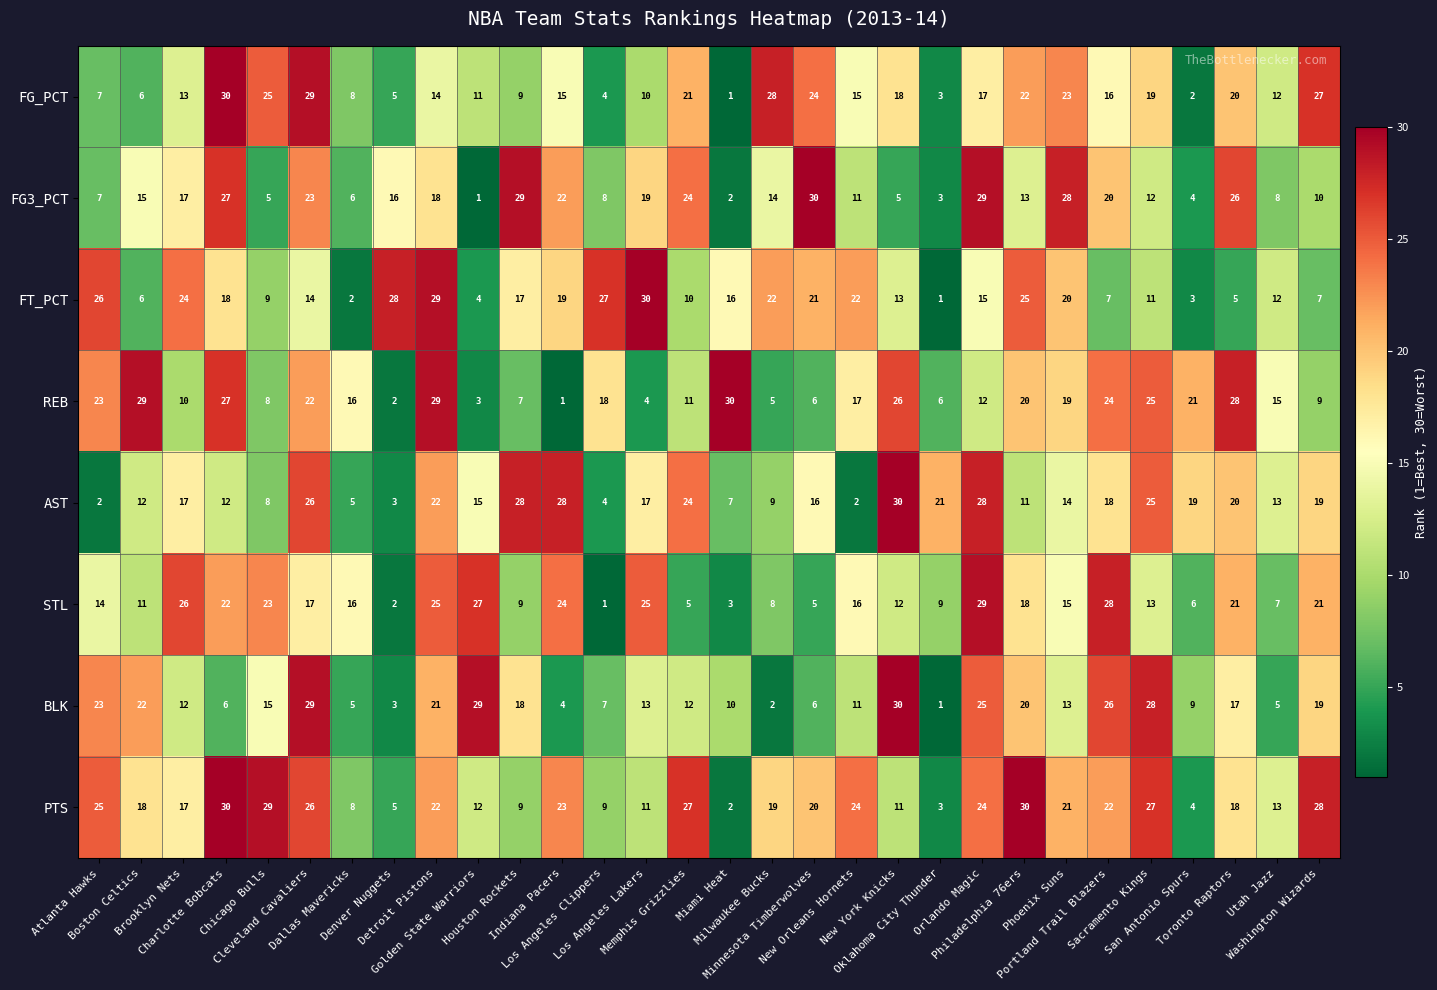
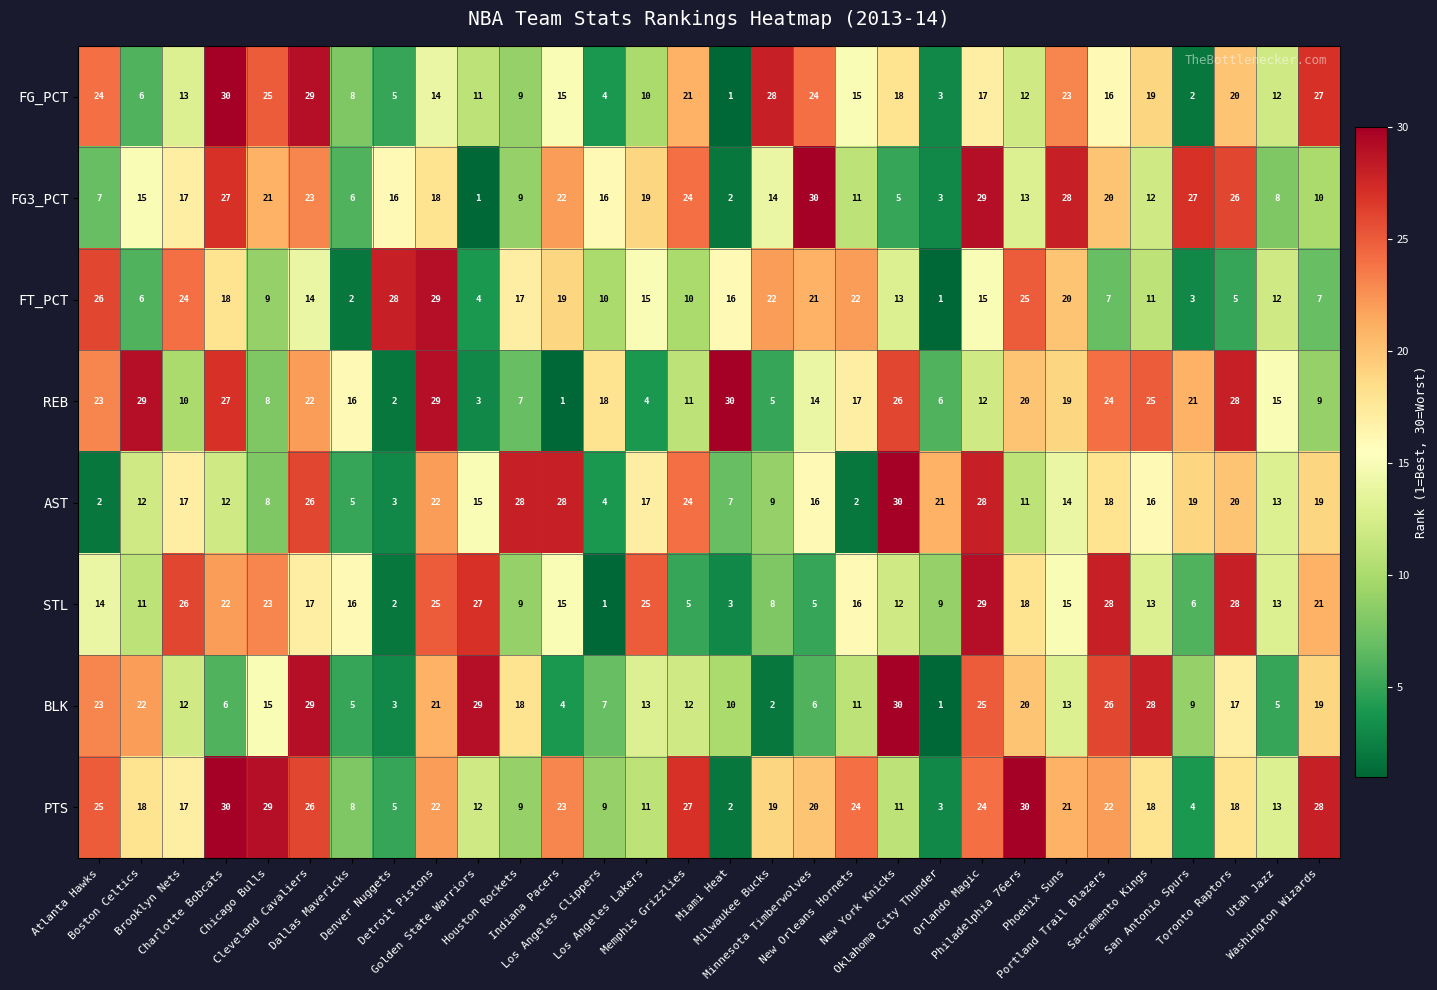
FG_PCT, Atlanta Hawks: 7 -> 24
FG_PCT, Philadelphia 76ers: 22 -> 12
FG3_PCT, Chicago Bulls: 5 -> 21
FG3_PCT, Houston Rockets: 29 -> 9
FG3_PCT, Los Angeles Clippers: 8 -> 16
FG3_PCT, San Antonio Spurs: 4 -> 27
FT_PCT, Los Angeles Clippers: 27 -> 10
FT_PCT, Los Angeles Lakers: 30 -> 15
REB, Minnesota Timberwolves: 6 -> 14
AST, Sacramento Kings: 25 -> 16
STL, Indiana Pacers: 24 -> 15
STL, Toronto Raptors: 21 -> 28
STL, Utah Jazz: 7 -> 13
PTS, Sacramento Kings: 27 -> 18
